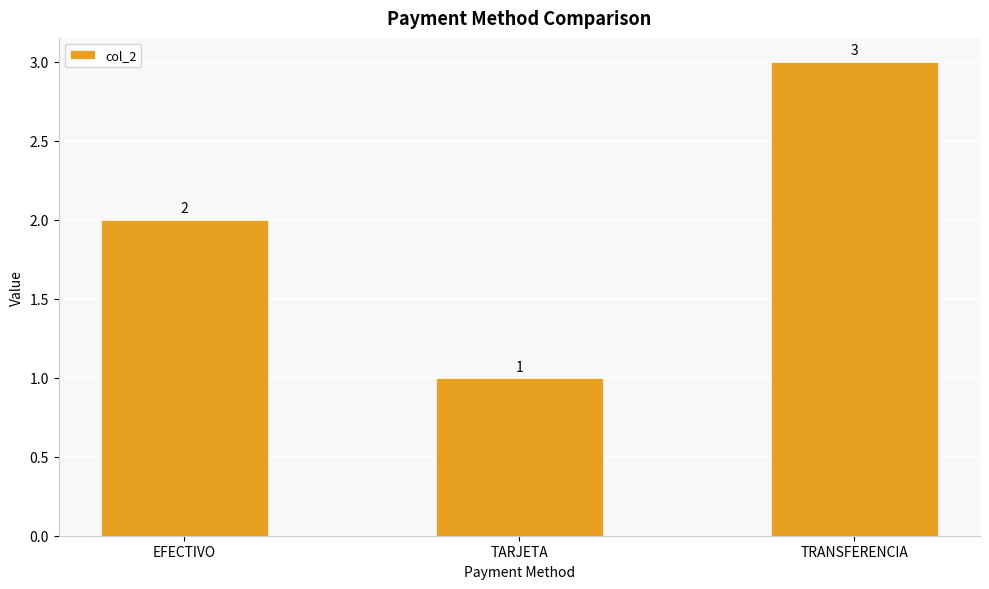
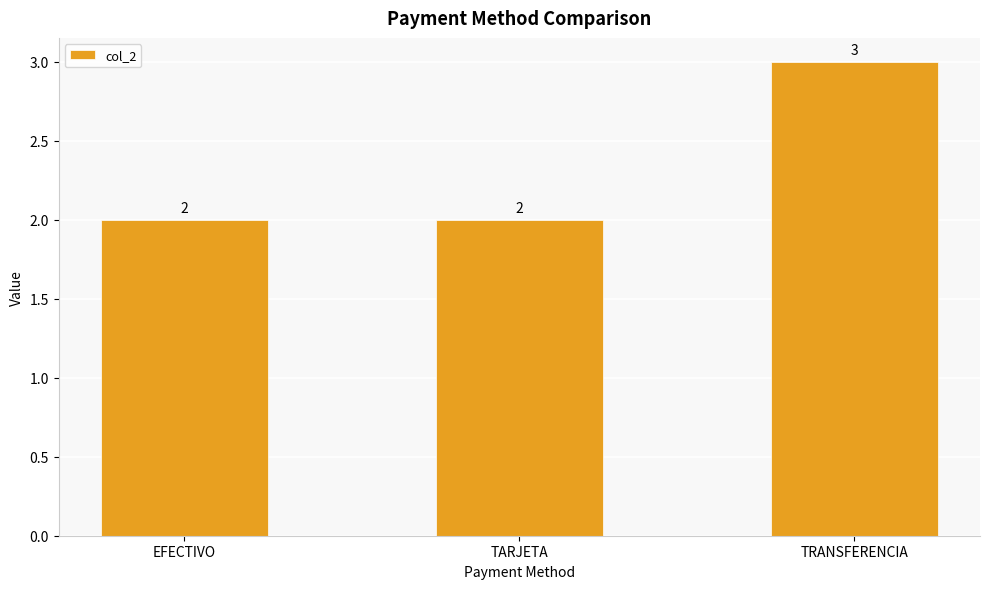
TARJETA: 1 -> 2
